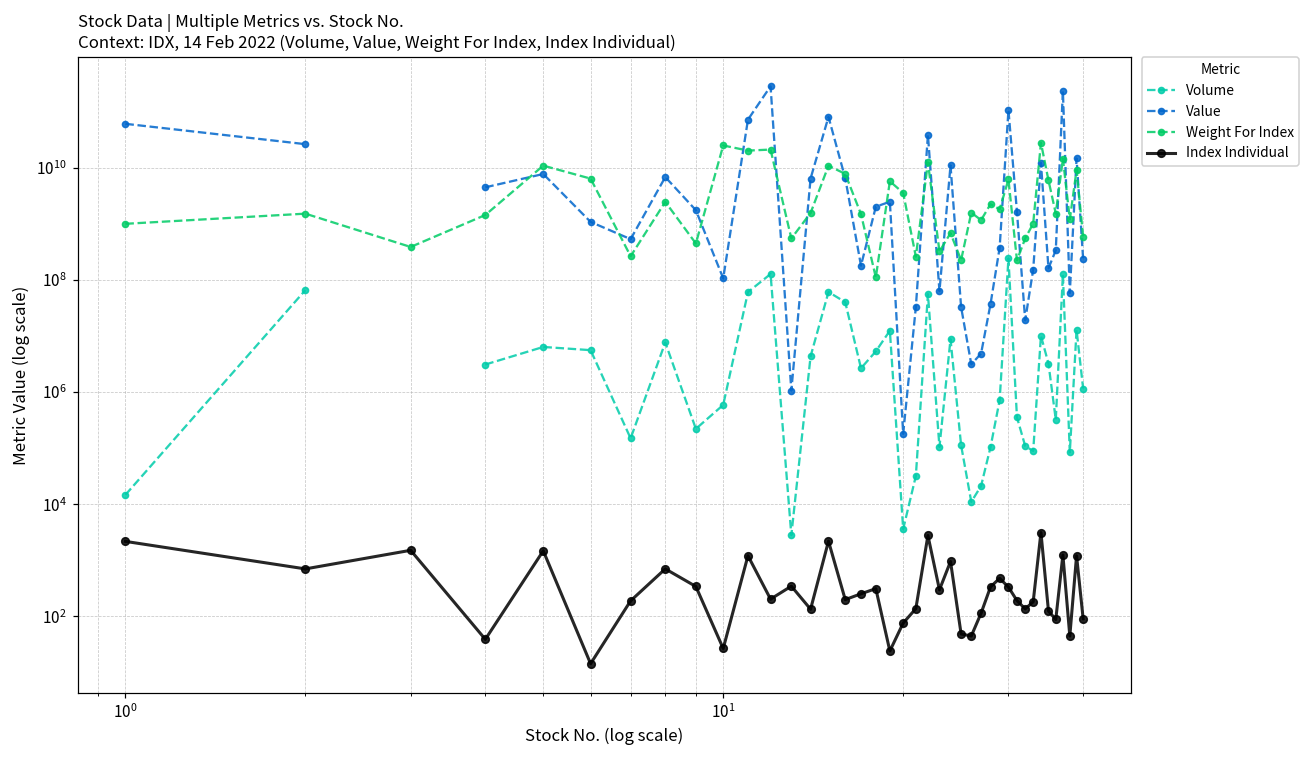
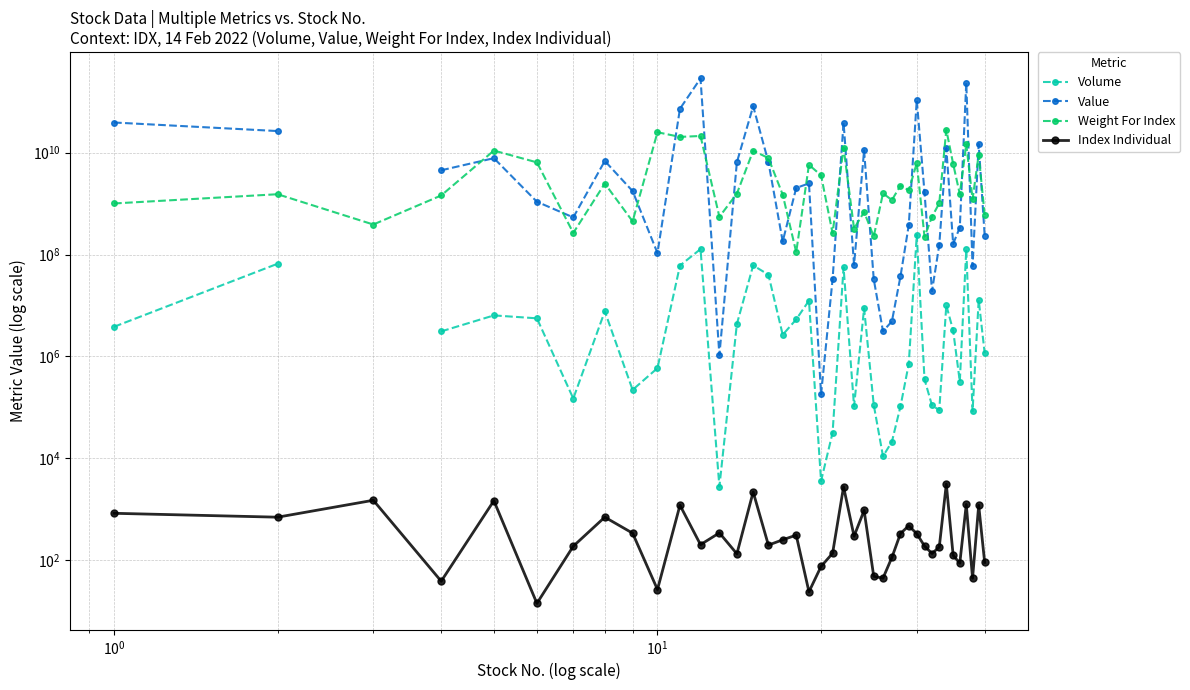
Volume, 10^0: 15000 -> 4000000
Value, 10^0: 60000000000 -> 40000000000
Index Individual, 10^0: 2200 -> 800
